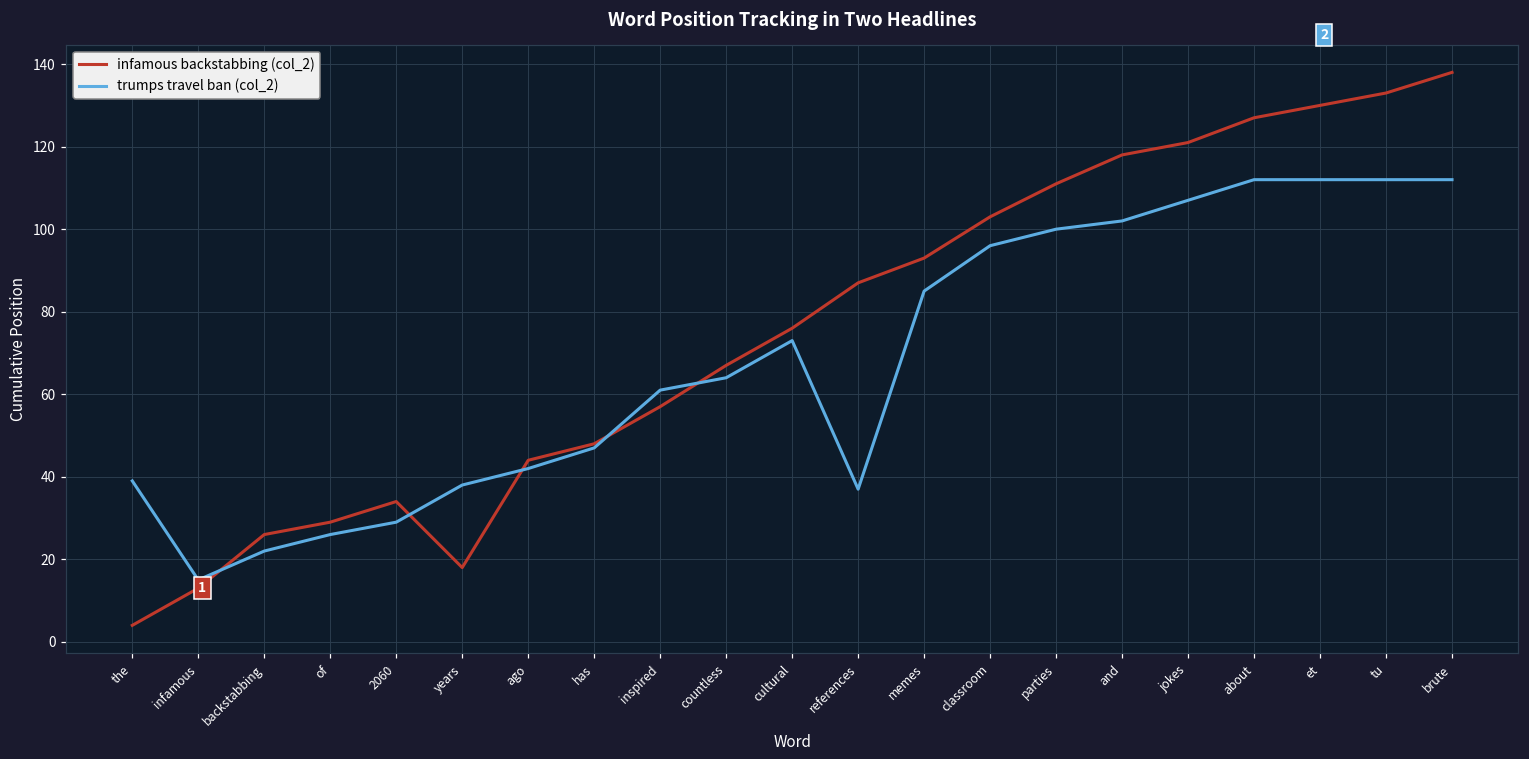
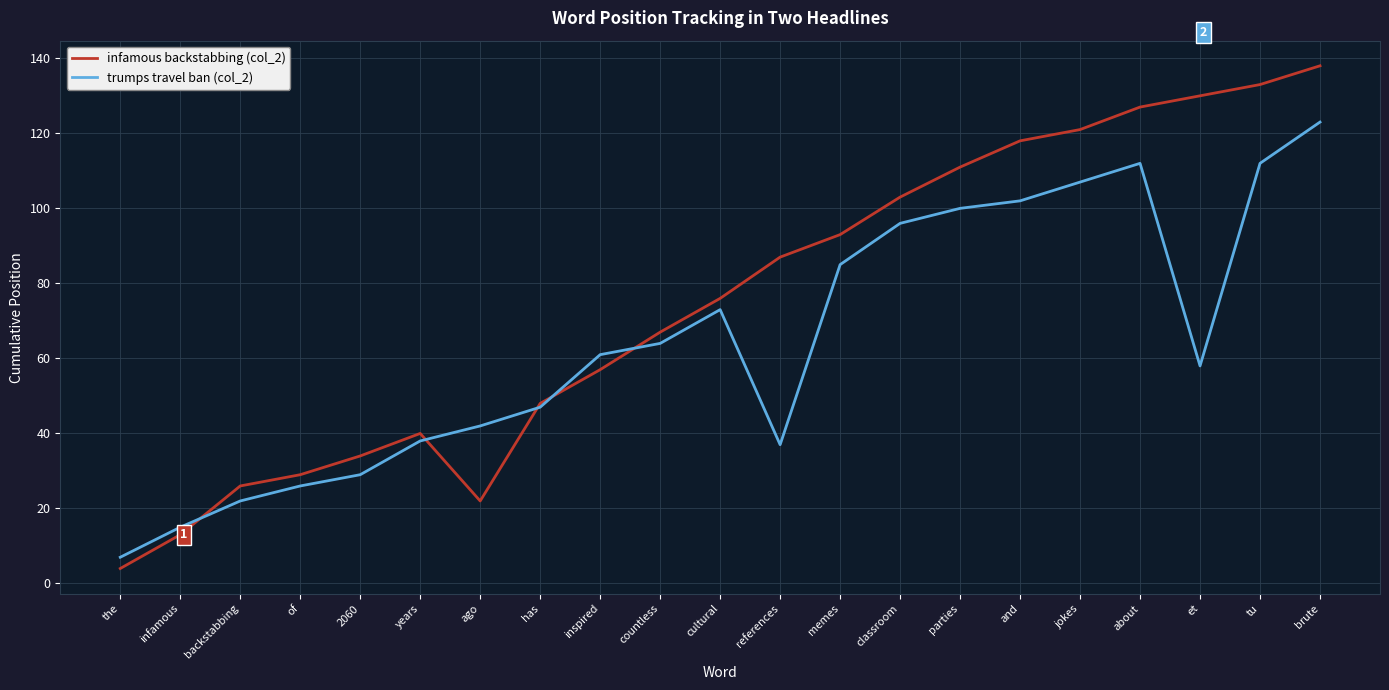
trumps travel ban (col_2), the: 39 -> 7
infamous backstabbing (col_2), years: 18 -> 40
infamous backstabbing (col_2), ago: 44 -> 22
trumps travel ban (col_2), et: 112 -> 58
trumps travel ban (col_2), brute: 112 -> 123
